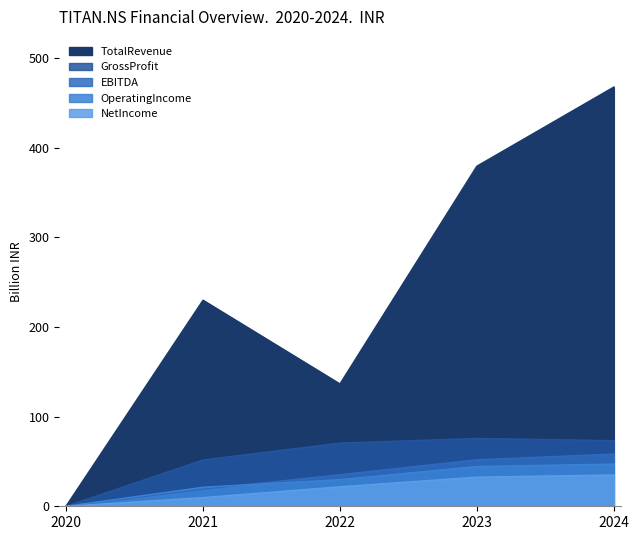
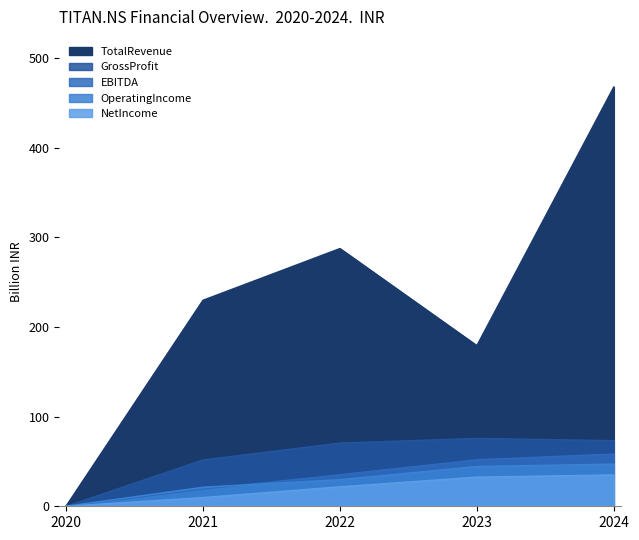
TotalRevenue, 2022: 140 -> 290
TotalRevenue, 2023: 380 -> 180
